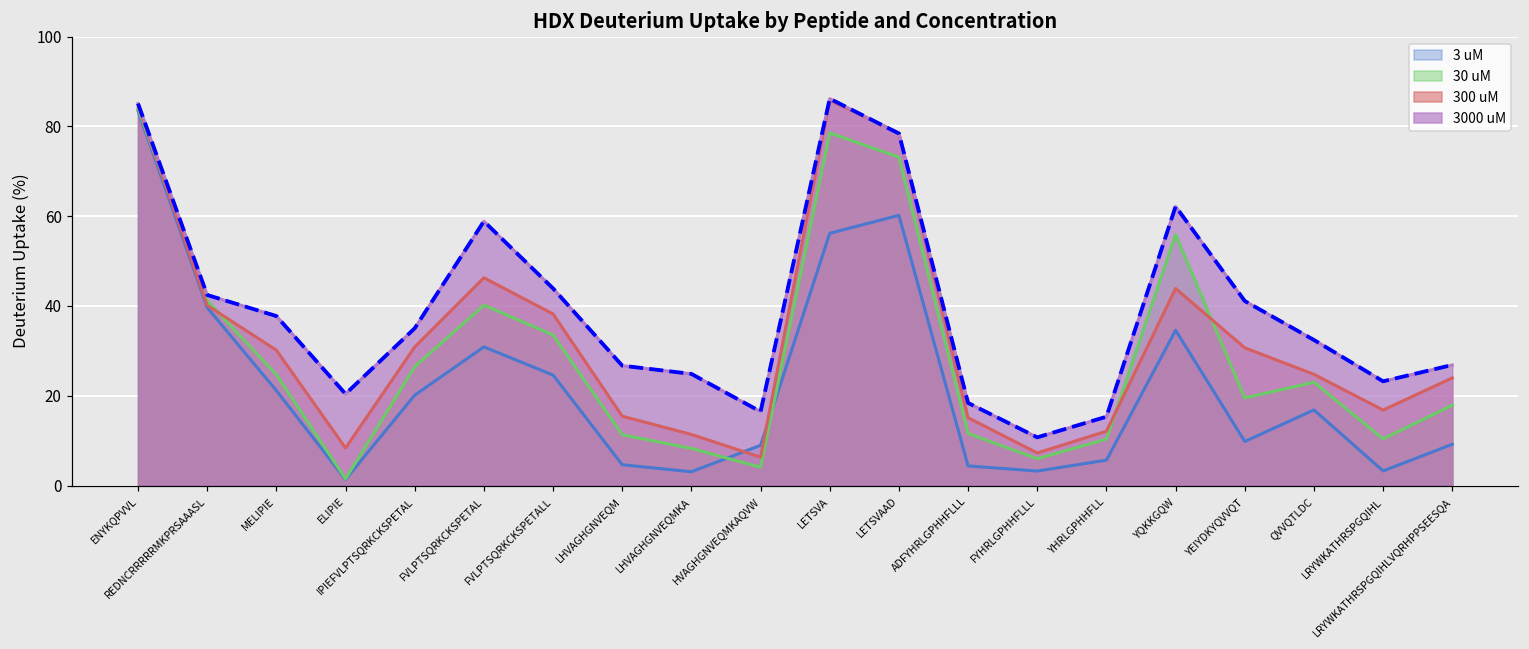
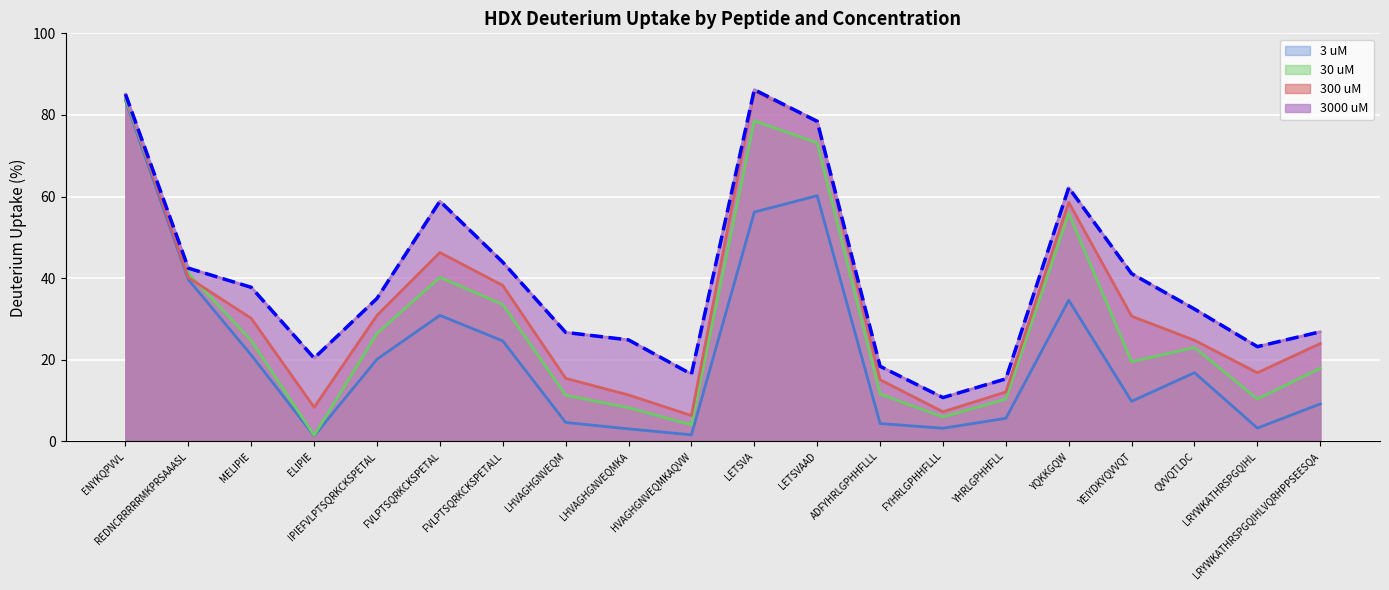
3 uM, HVAGHGNVEQMKAQVW: 9 -> 2
300 uM, YQKKGQW: 44 -> 59
